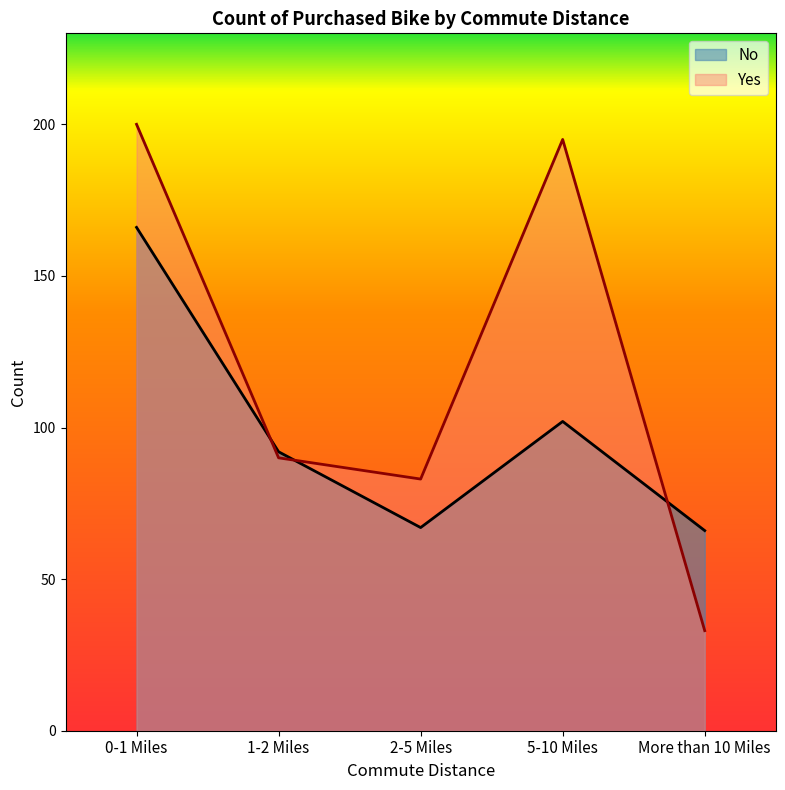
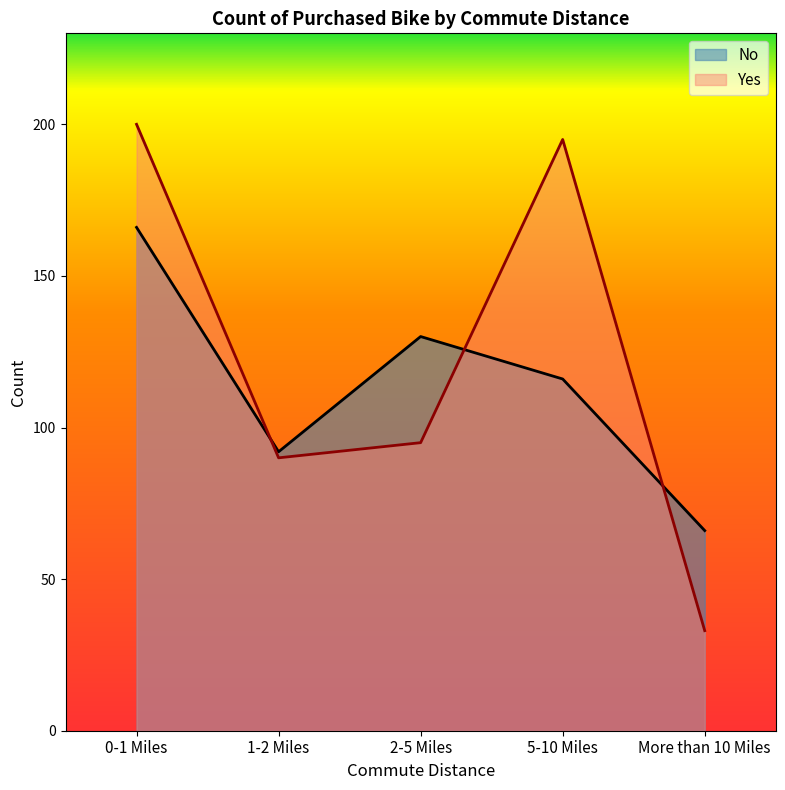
No, 2-5 Miles: 67 -> 130
Yes, 2-5 Miles: 83 -> 95
No, 5-10 Miles: 102 -> 116
